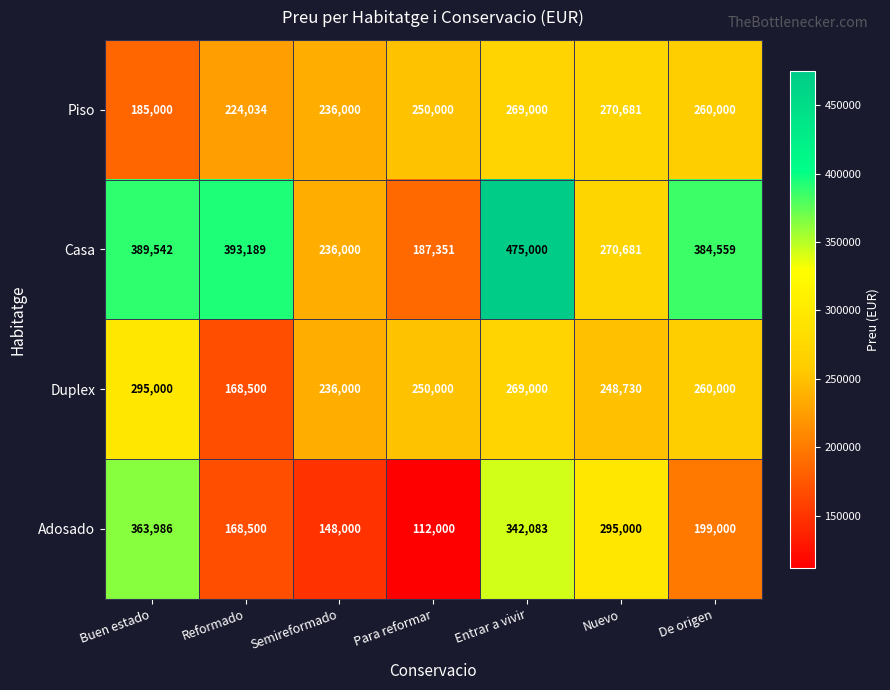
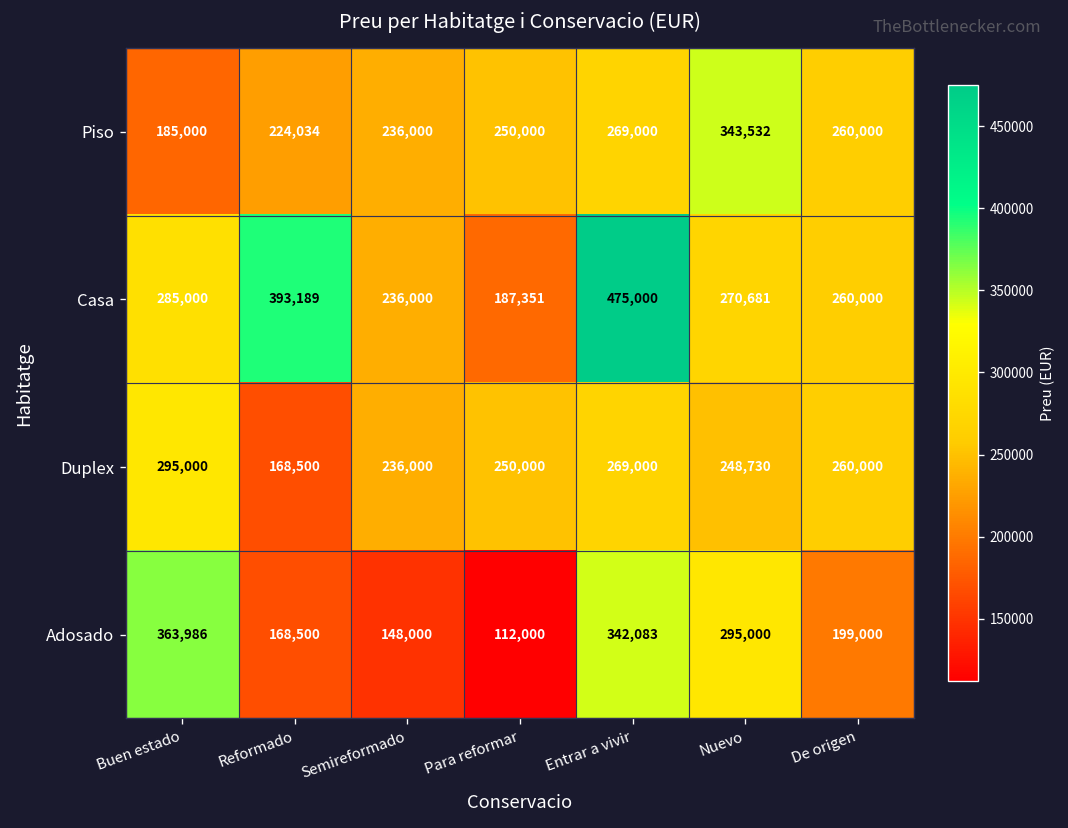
Piso, Nuevo: 270,681 -> 343,532
Casa, Buen estado: 389,542 -> 285,000
Casa, De origen: 384,559 -> 260,000
